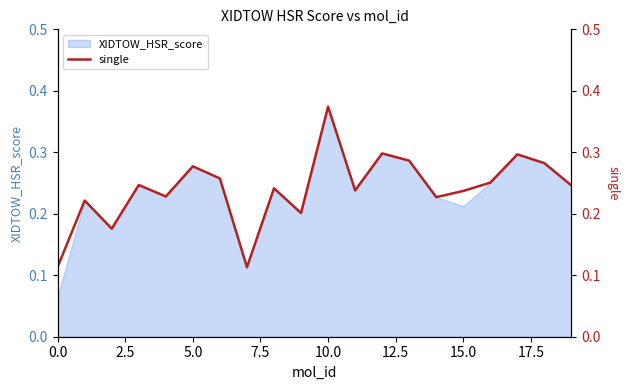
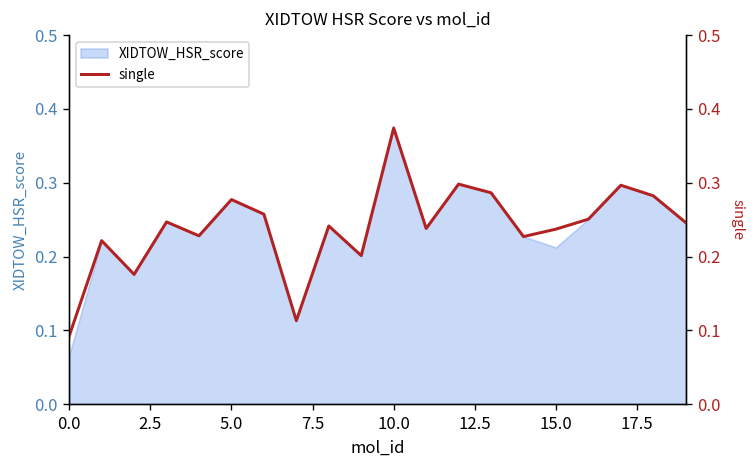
single, 0.0: 0.11 -> 0.09
